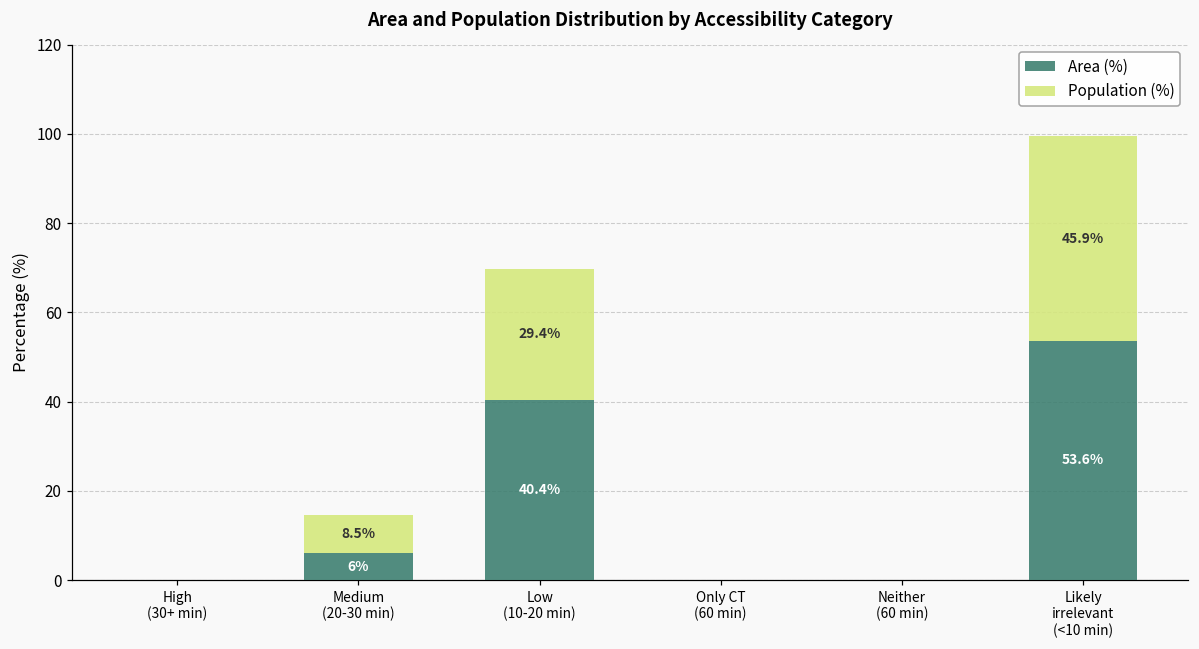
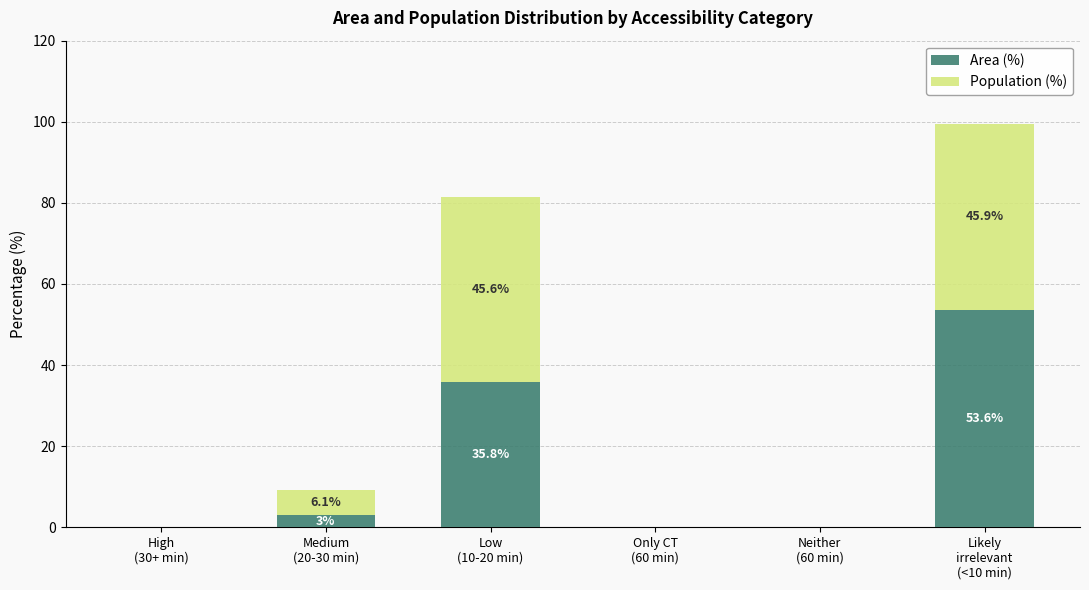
Area (%), Medium (20-30 min): 6% -> 3%
Population (%), Medium (20-30 min): 8.5% -> 6.1%
Area (%), Low (10-20 min): 40.4% -> 35.8%
Population (%), Low (10-20 min): 29.4% -> 45.6%
